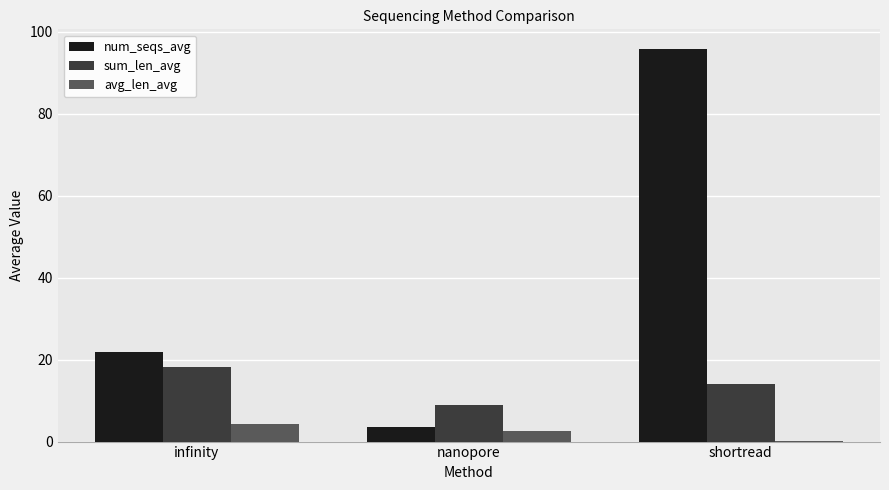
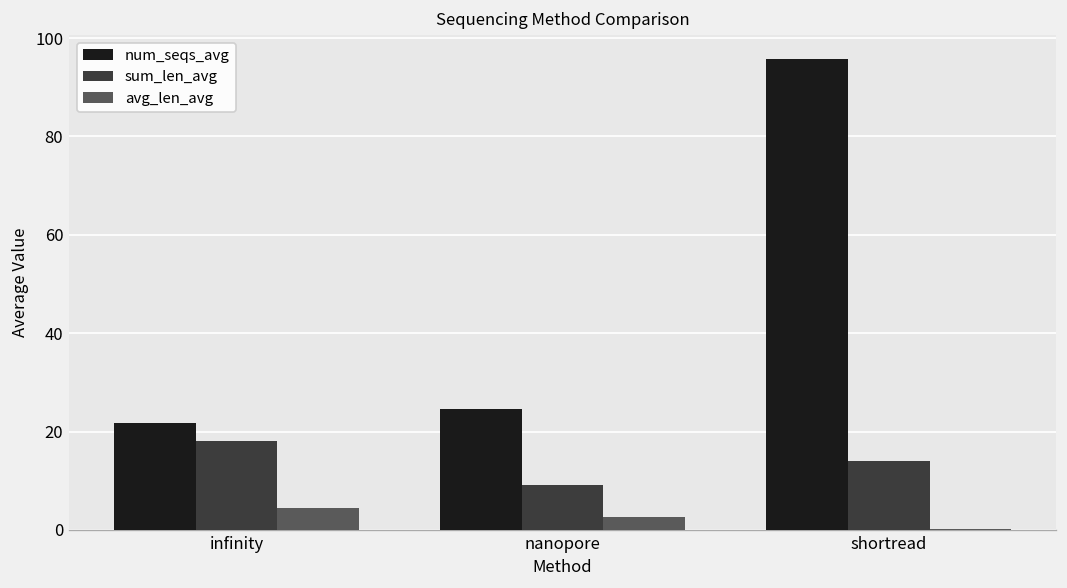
num_seqs_avg, nanopore: 3 -> 25
